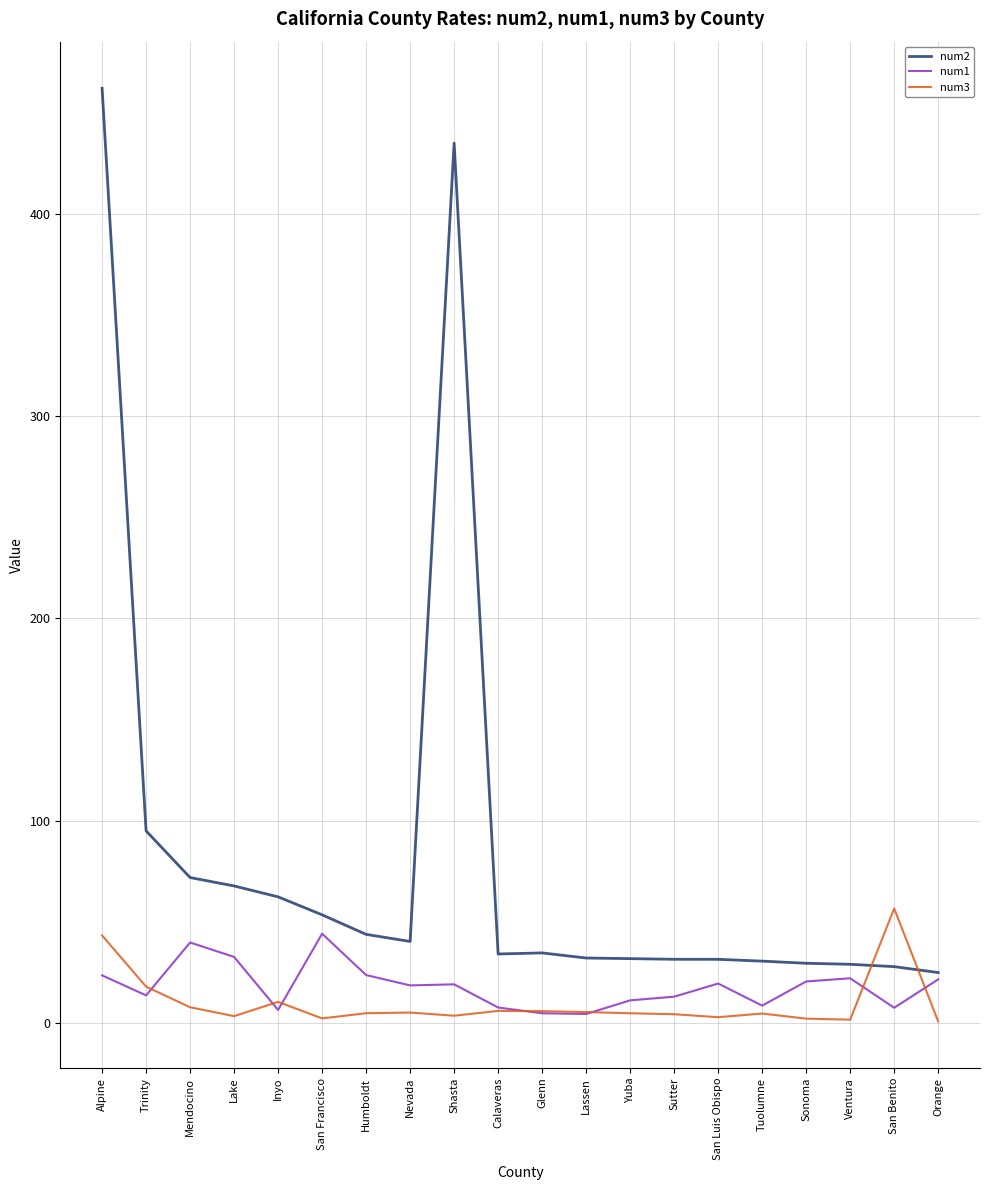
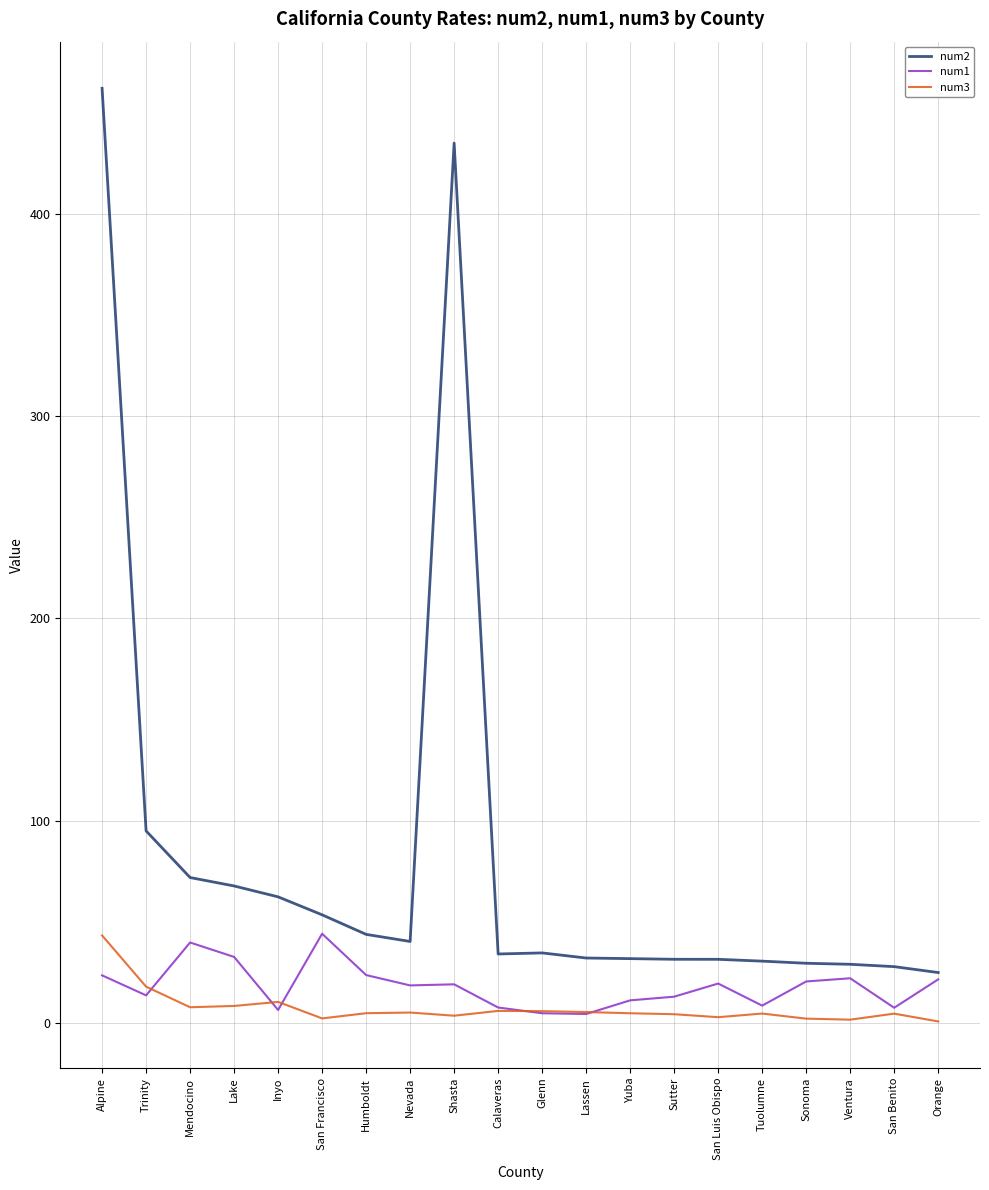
num3, Lake: 3 -> 9
num3, San Benito: 57 -> 5
